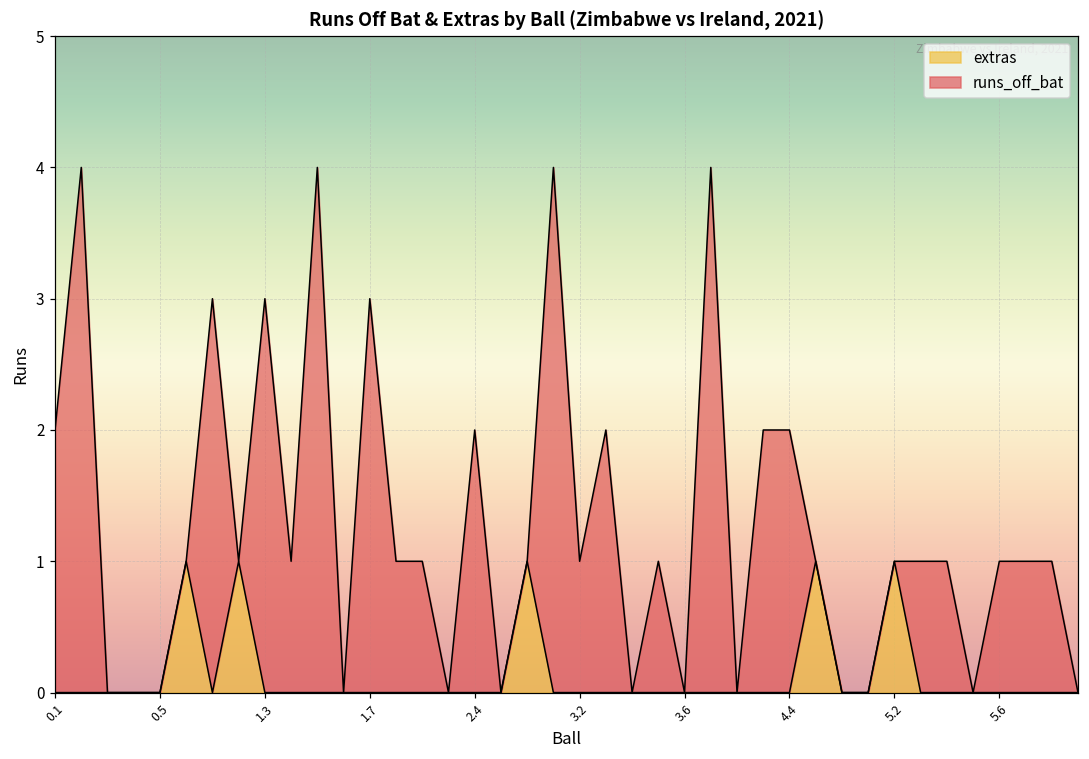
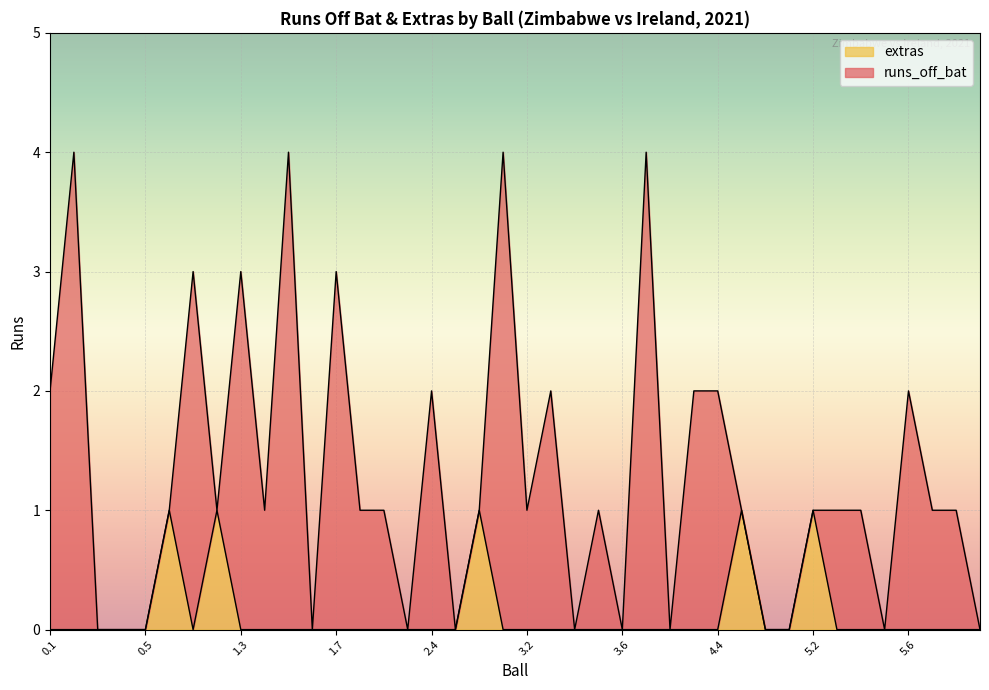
runs_off_bat, 5.6: 1 -> 2
